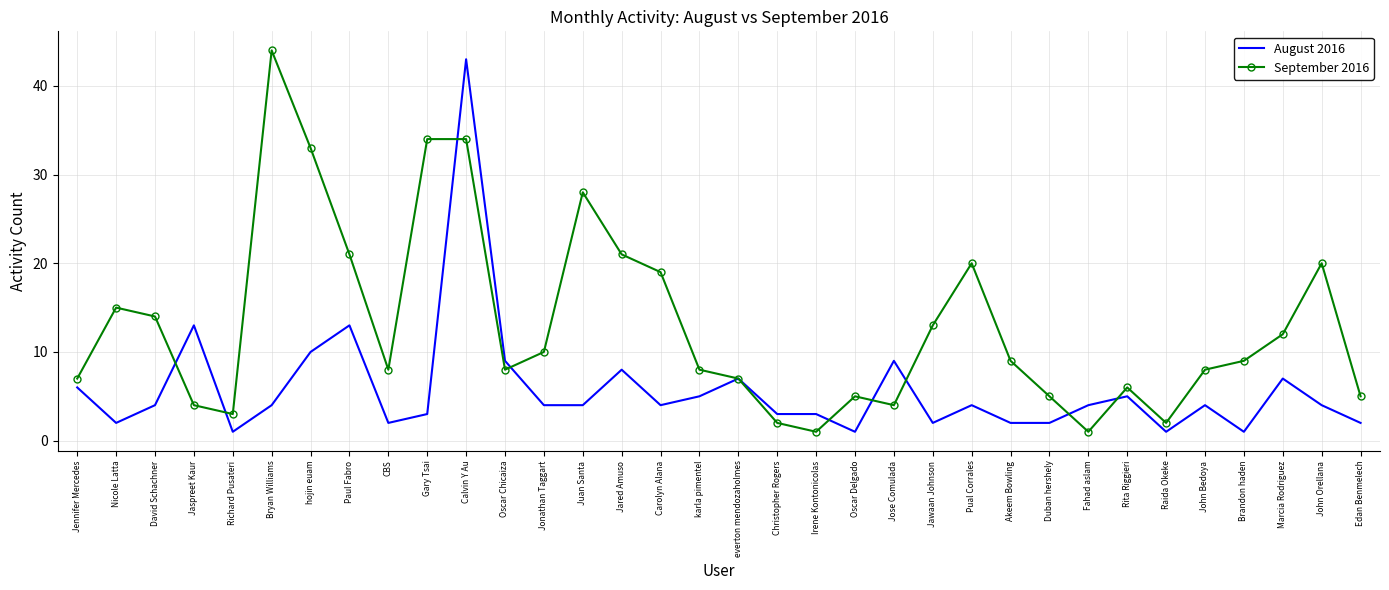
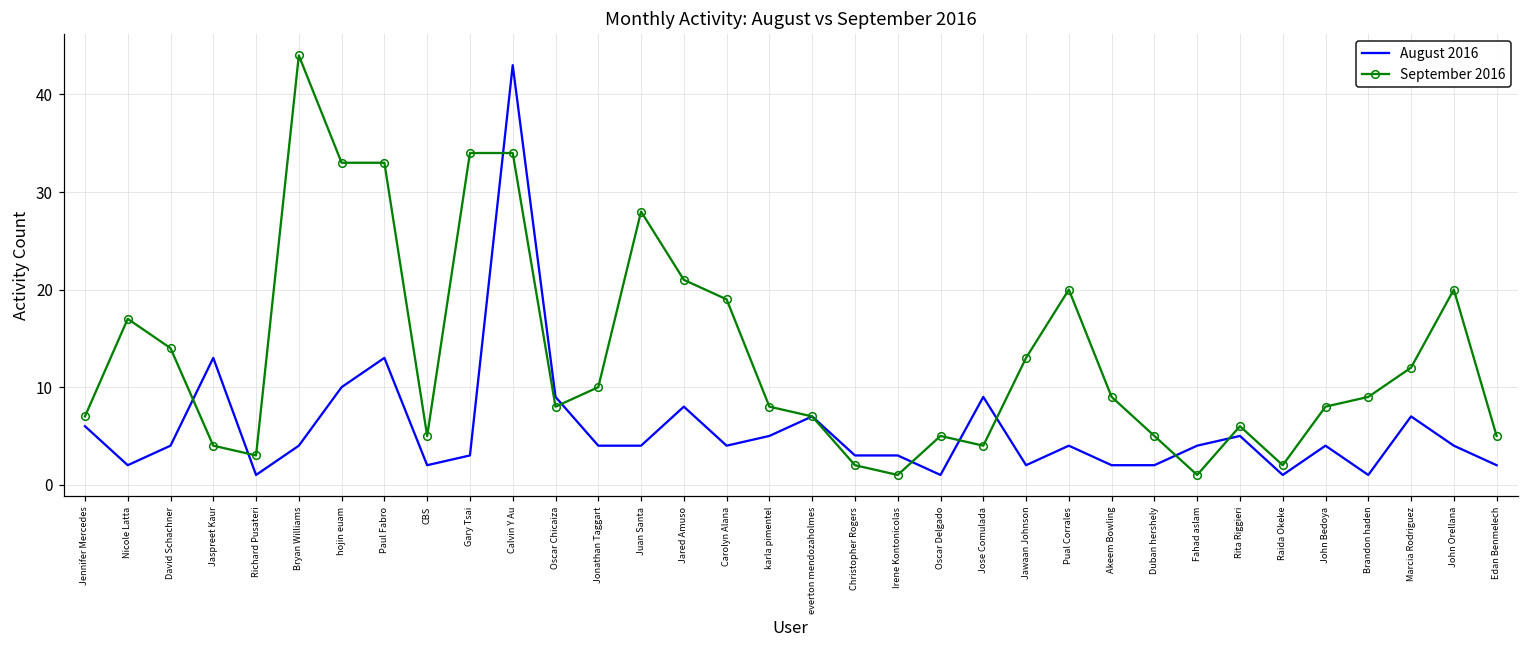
September 2016, Nicole Latta: 15 -> 17
September 2016, Paul Fabro: 21 -> 33
September 2016, CBS: 8 -> 5
